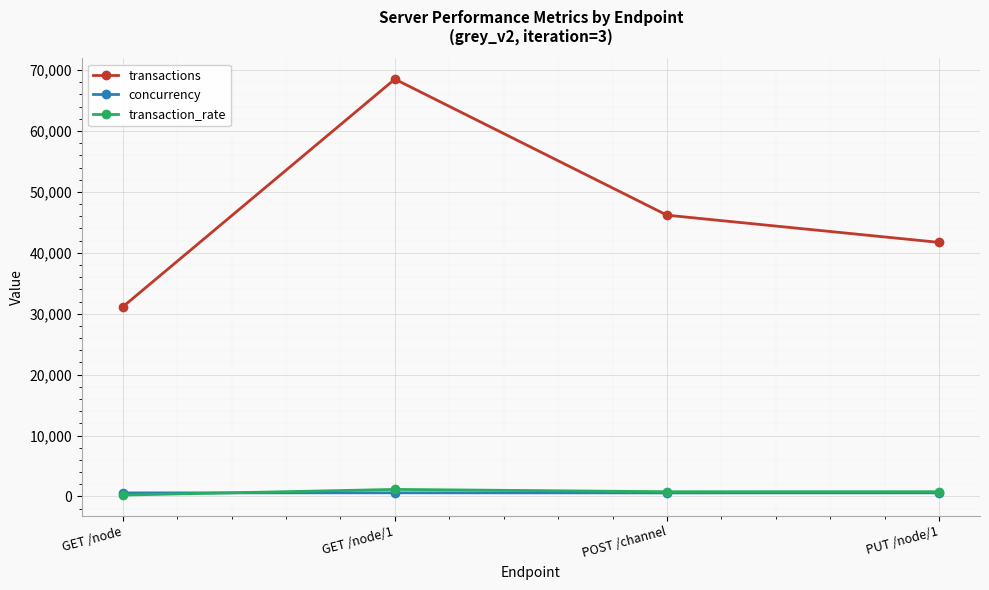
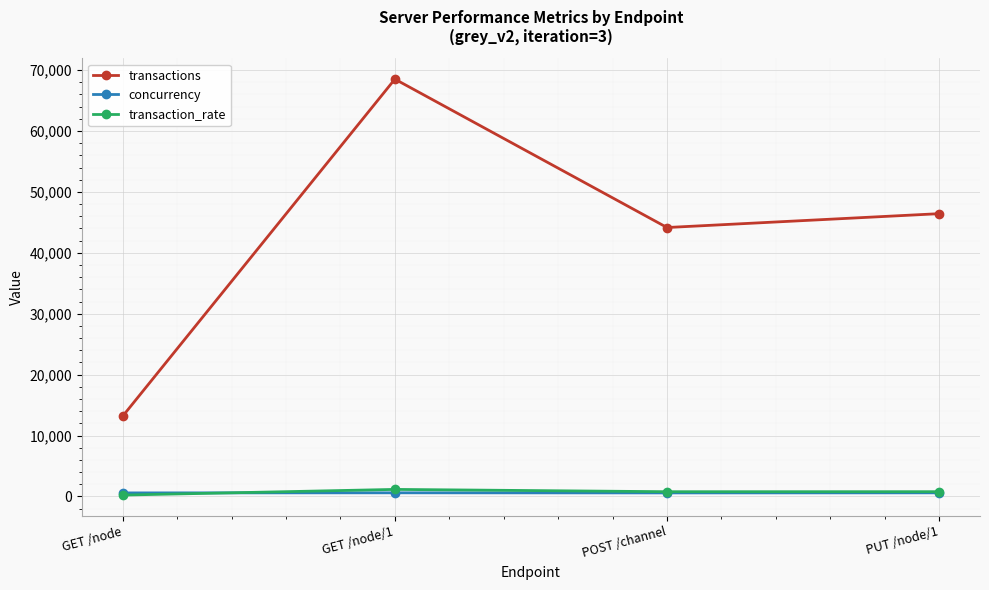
transactions, GET /node: 31,000 -> 13,000
transactions, POST /channel: 46,000 -> 44,000
transactions, PUT /node/1: 42,000 -> 46,000
